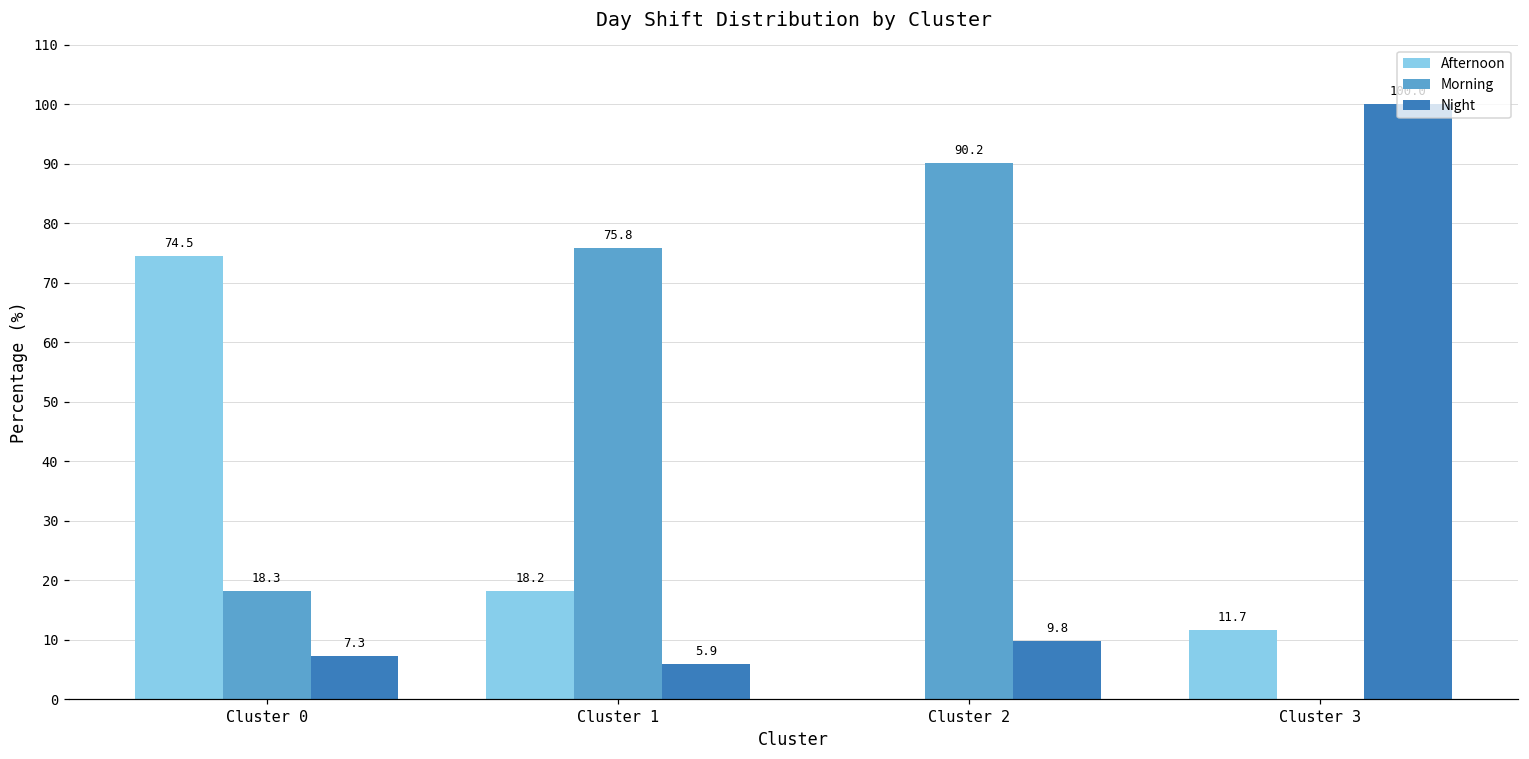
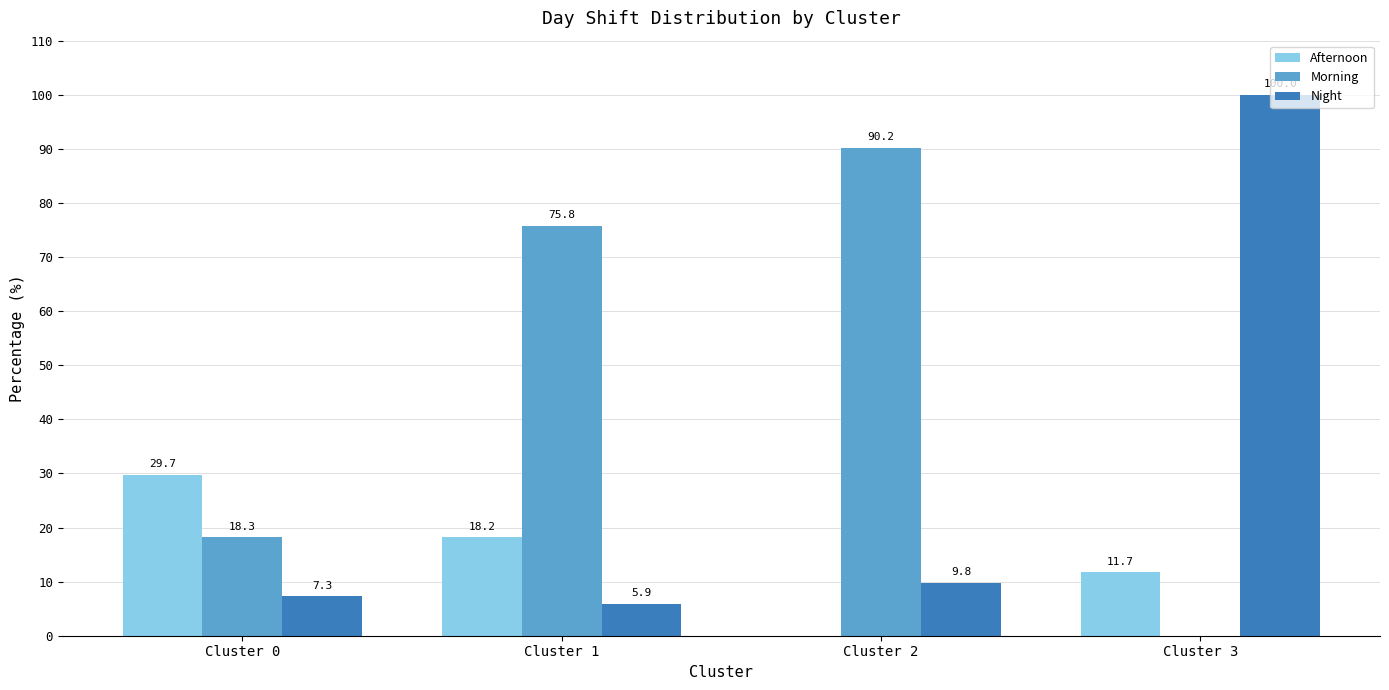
Afternoon, Cluster 0: 74.5 -> 29.7
